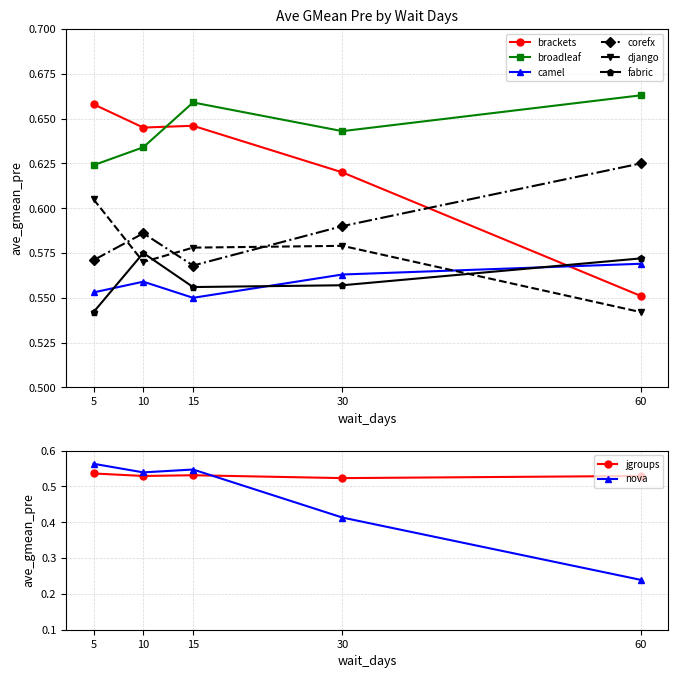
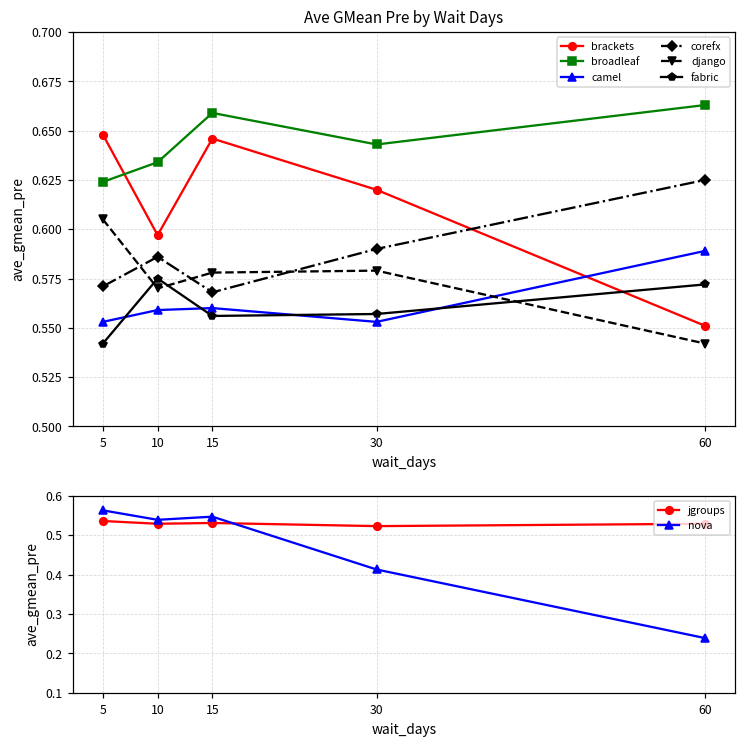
Ave GMean Pre by Wait Days, brackets, 5: 0.658 -> 0.648
Ave GMean Pre by Wait Days, brackets, 10: 0.645 -> 0.597
Ave GMean Pre by Wait Days, camel, 15: 0.55 -> 0.56
Ave GMean Pre by Wait Days, camel, 30: 0.563 -> 0.553
Ave GMean Pre by Wait Days, camel, 60: 0.569 -> 0.589
